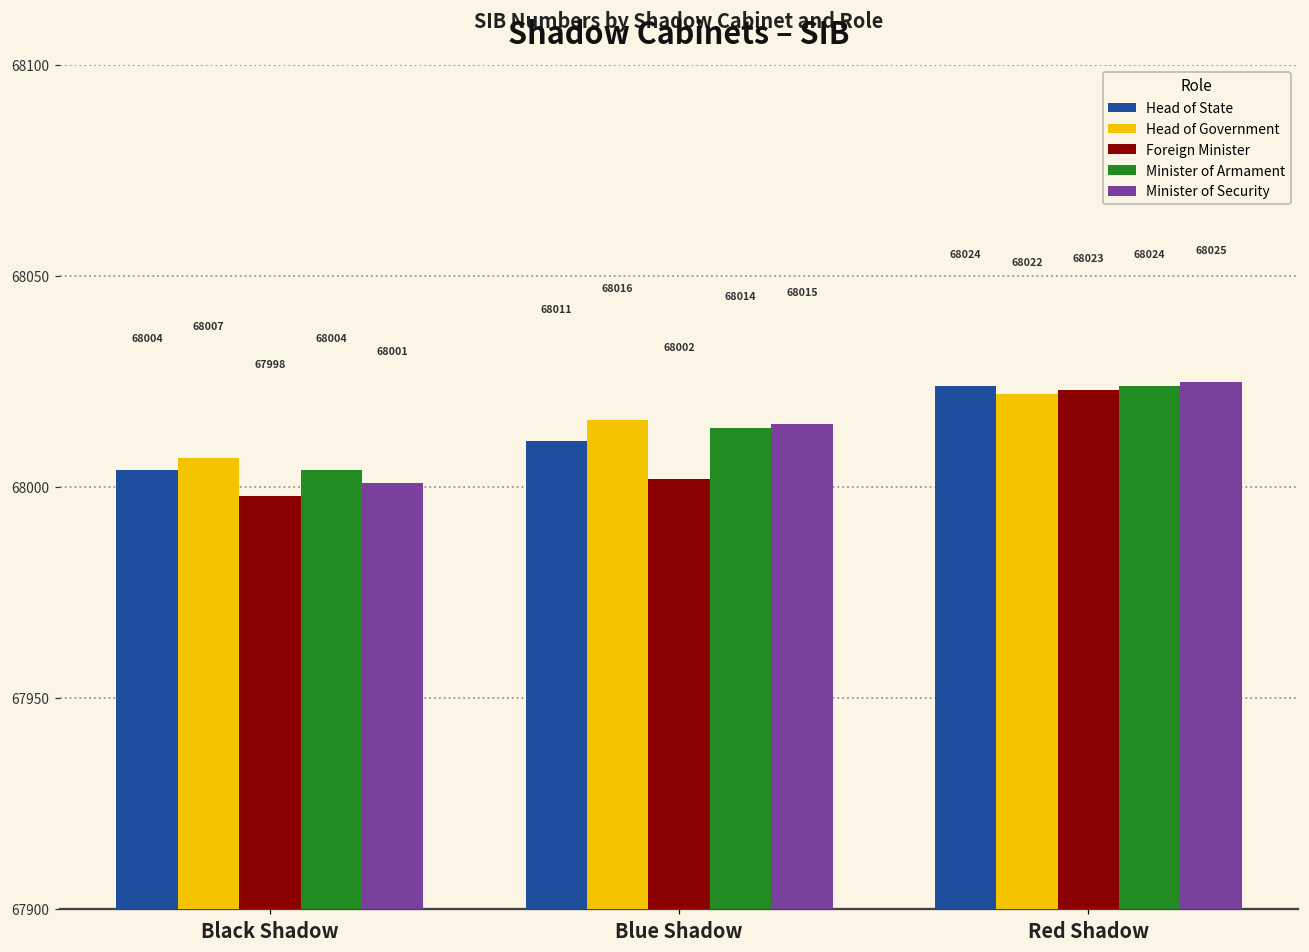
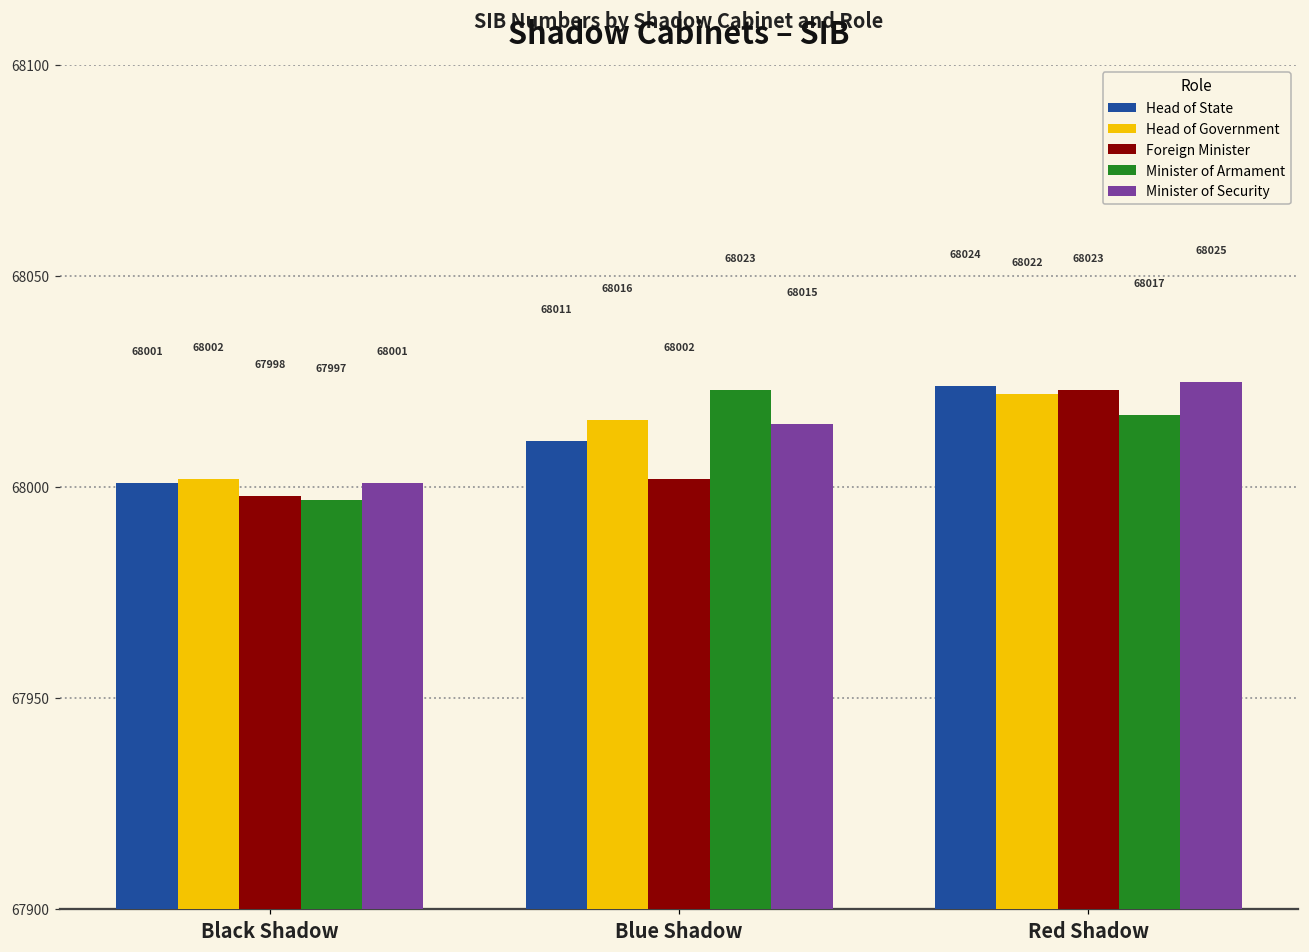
Head of State, Black Shadow: 68004 -> 68001
Head of Government, Black Shadow: 68007 -> 68002
Minister of Armament, Black Shadow: 68004 -> 67997
Minister of Armament, Blue Shadow: 68014 -> 68023
Minister of Armament, Red Shadow: 68024 -> 68017
